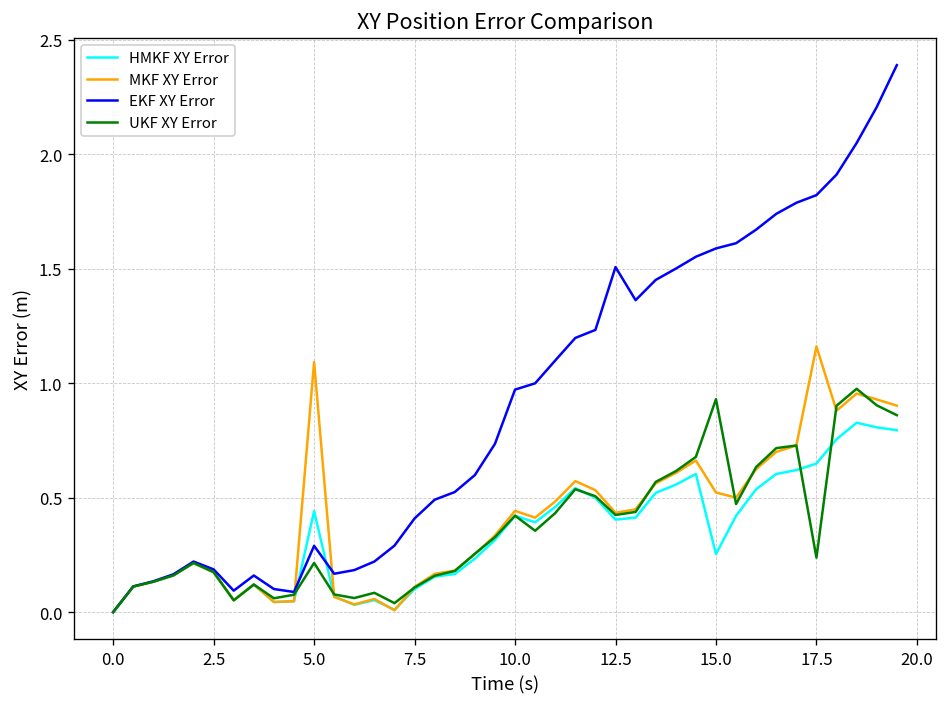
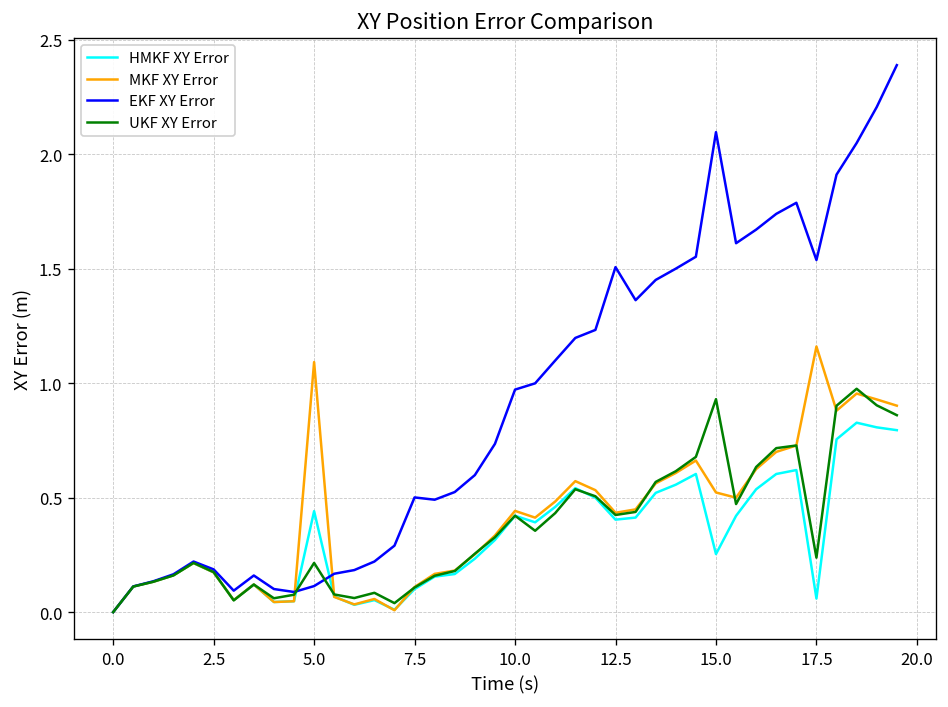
EKF XY Error, 5.0: 0.29 -> 0.11
EKF XY Error, 7.5: 0.41 -> 0.50
EKF XY Error, 15.0: 1.59 -> 2.10
HMKF XY Error, 17.5: 0.65 -> 0.06
EKF XY Error, 17.5: 1.82 -> 1.54
